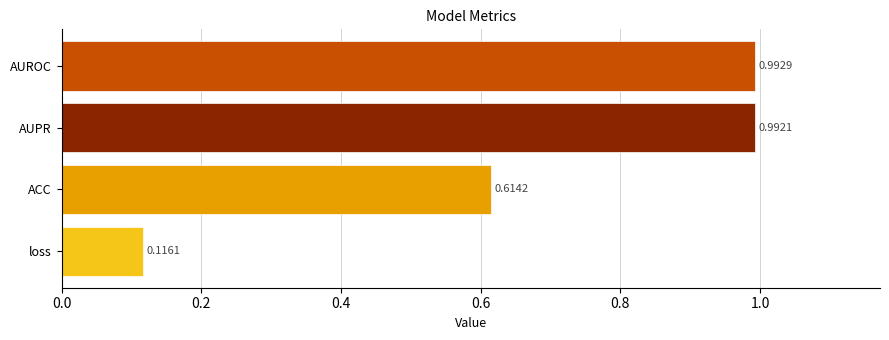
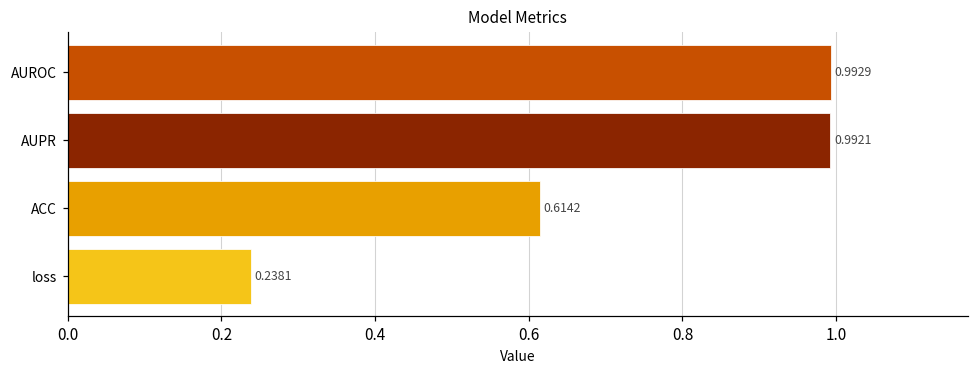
loss: 0.1161 -> 0.2381
